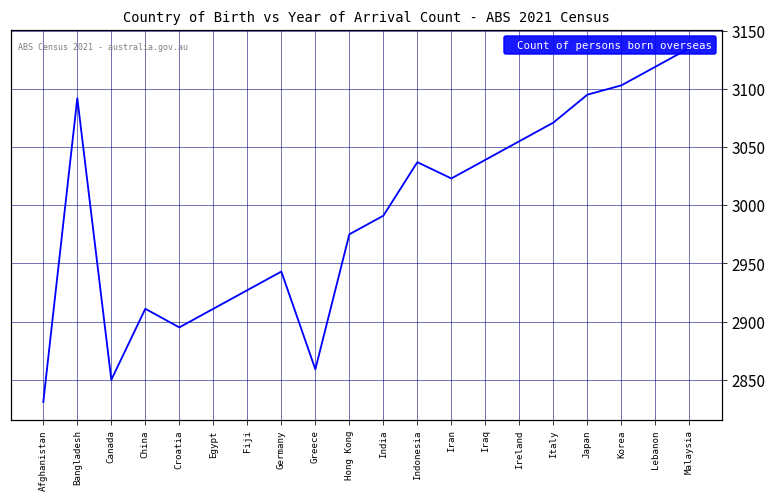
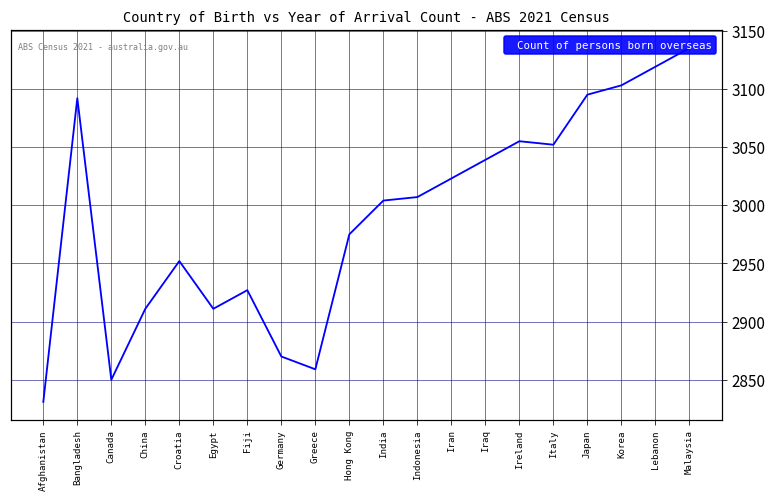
Croatia: 2895 -> 2952
Germany: 2943 -> 2870
India: 2991 -> 3004
Indonesia: 3037 -> 3007
Italy: 3071 -> 3052
